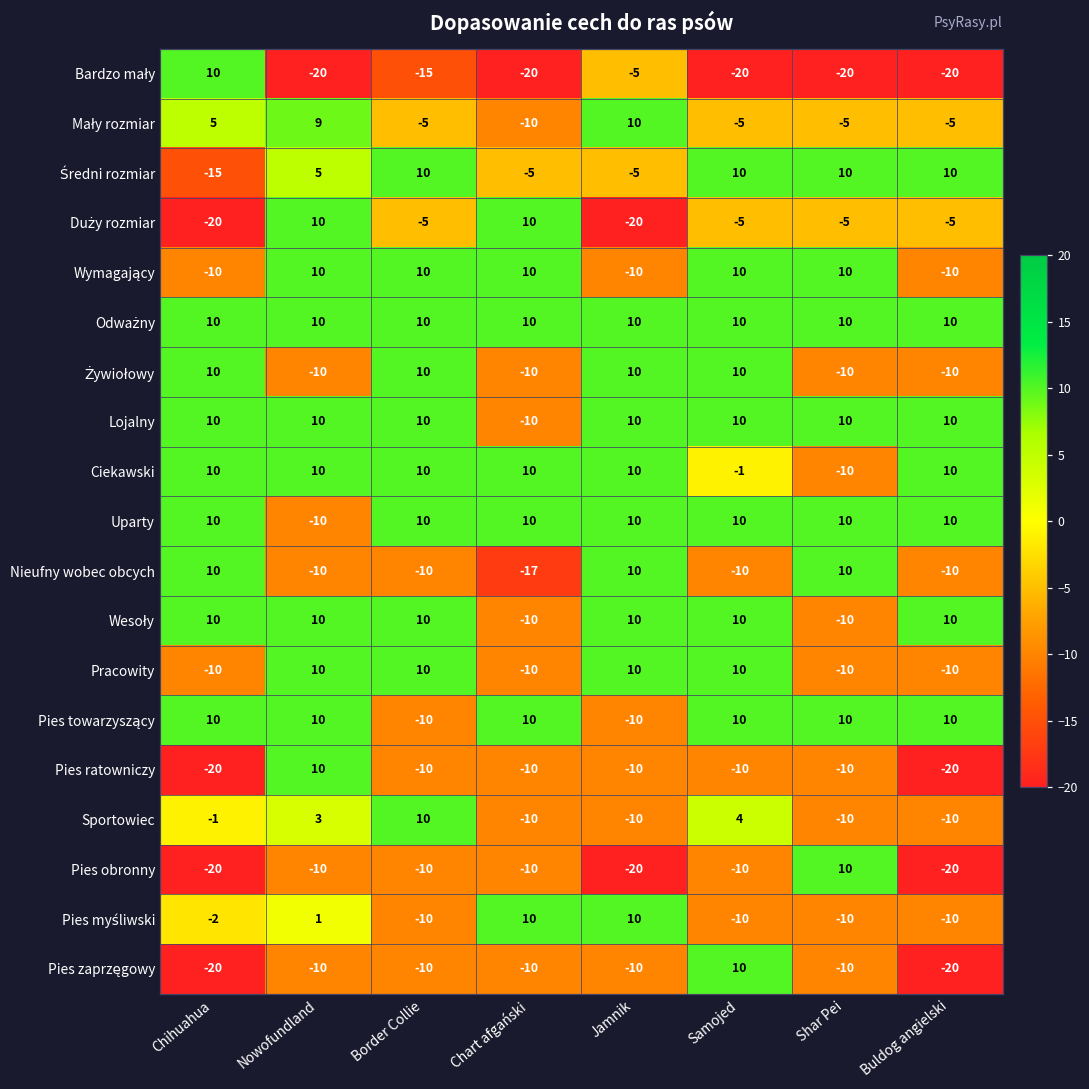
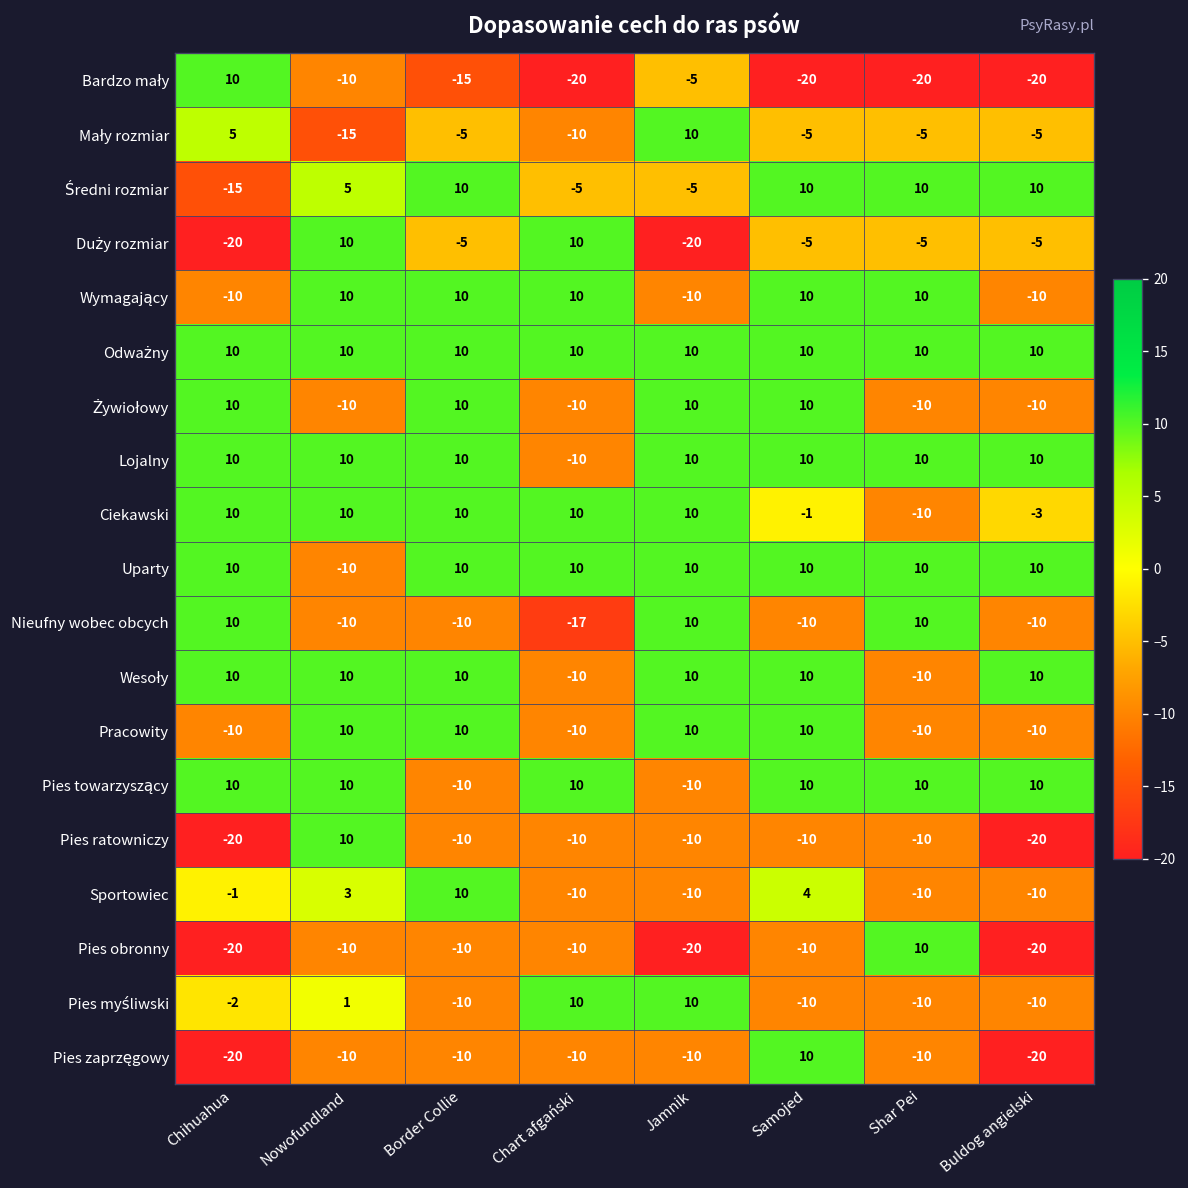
Bardzo mały, Nowofundland: -20 -> -10
Mały rozmiar, Nowofundland: 9 -> -15
Ciekawski, Buldog angielski: 10 -> -3
